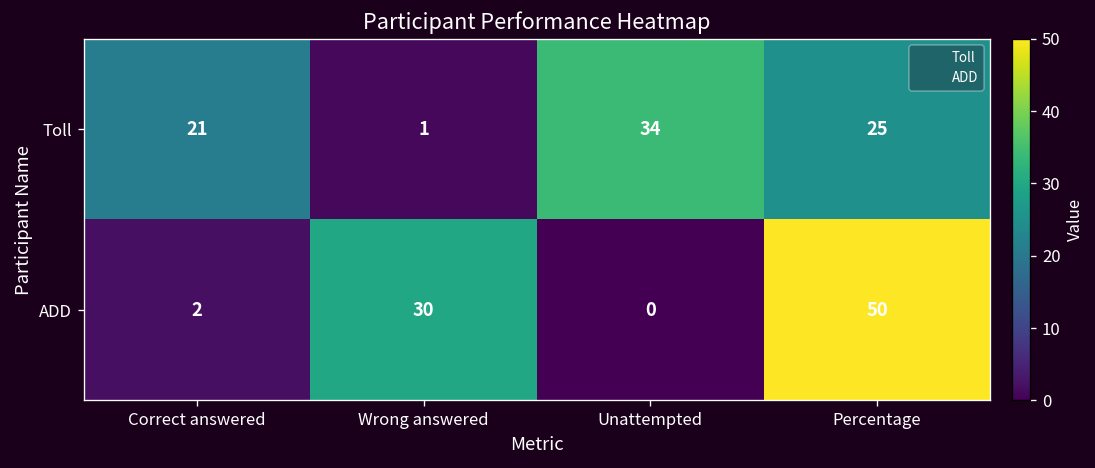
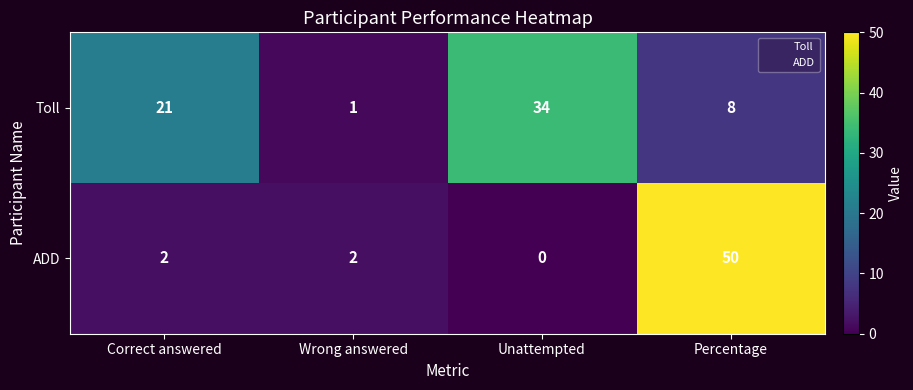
Toll, Percentage: 25 -> 8
ADD, Wrong answered: 30 -> 2
